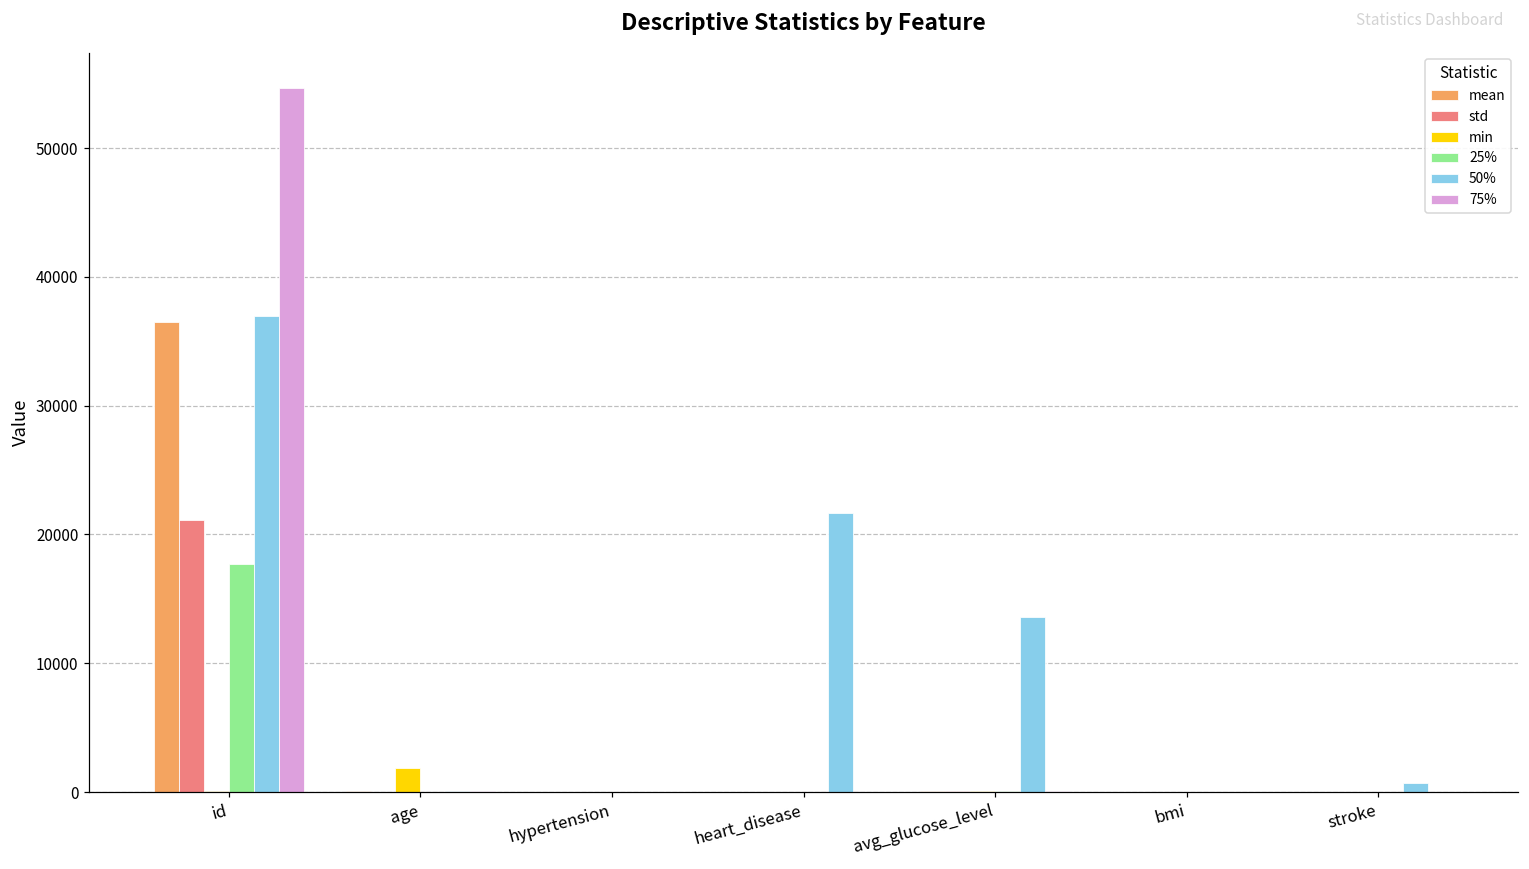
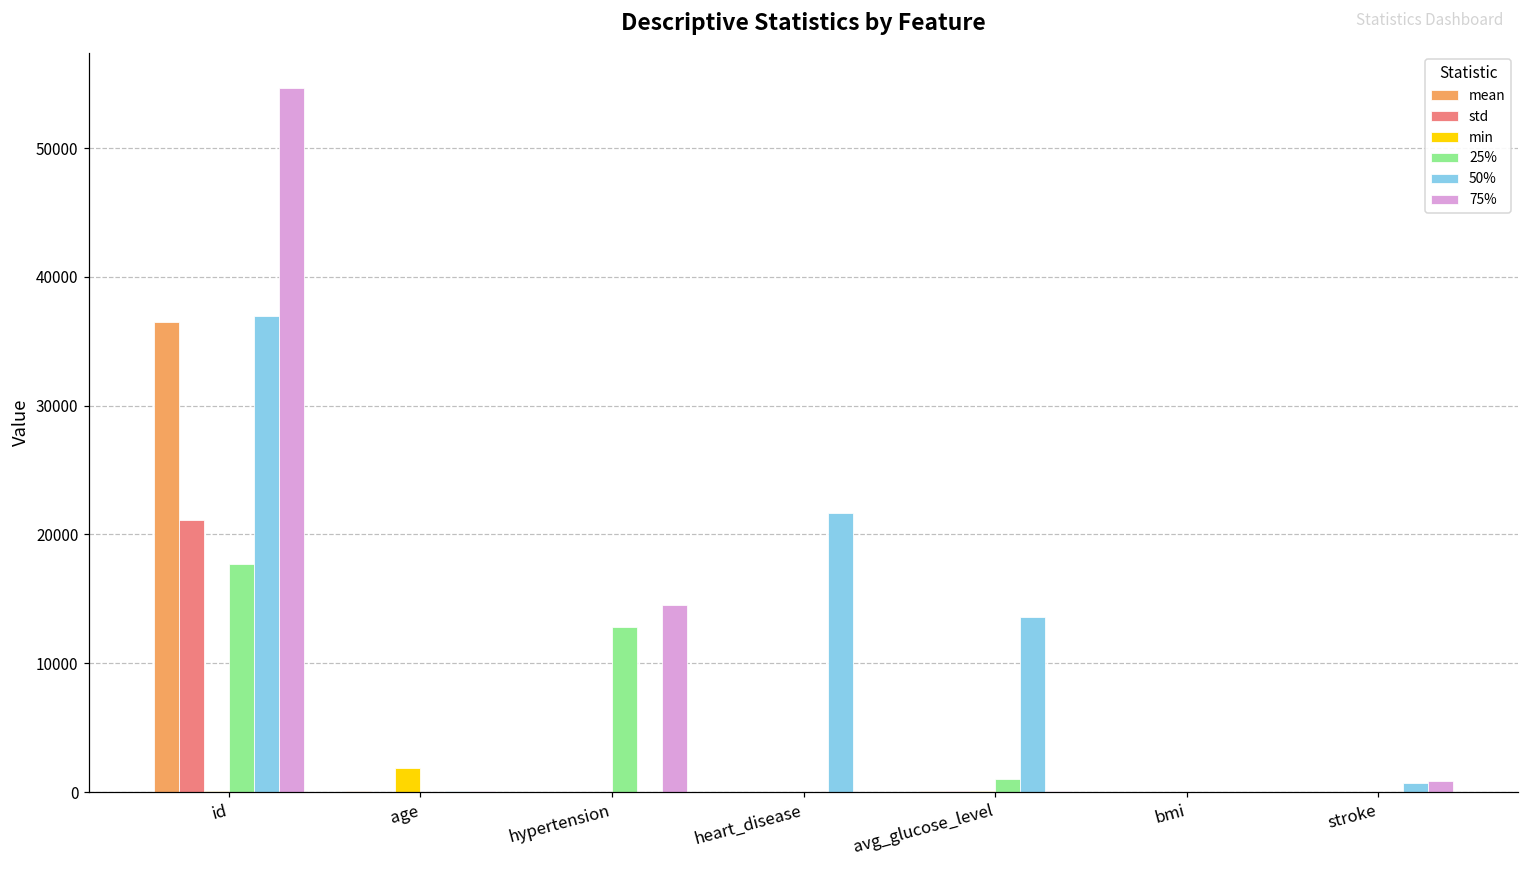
25%, hypertension: 0 -> 12800
75%, hypertension: 0 -> 14500
25%, avg_glucose_level: 100 -> 1000
75%, stroke: 0 -> 800
